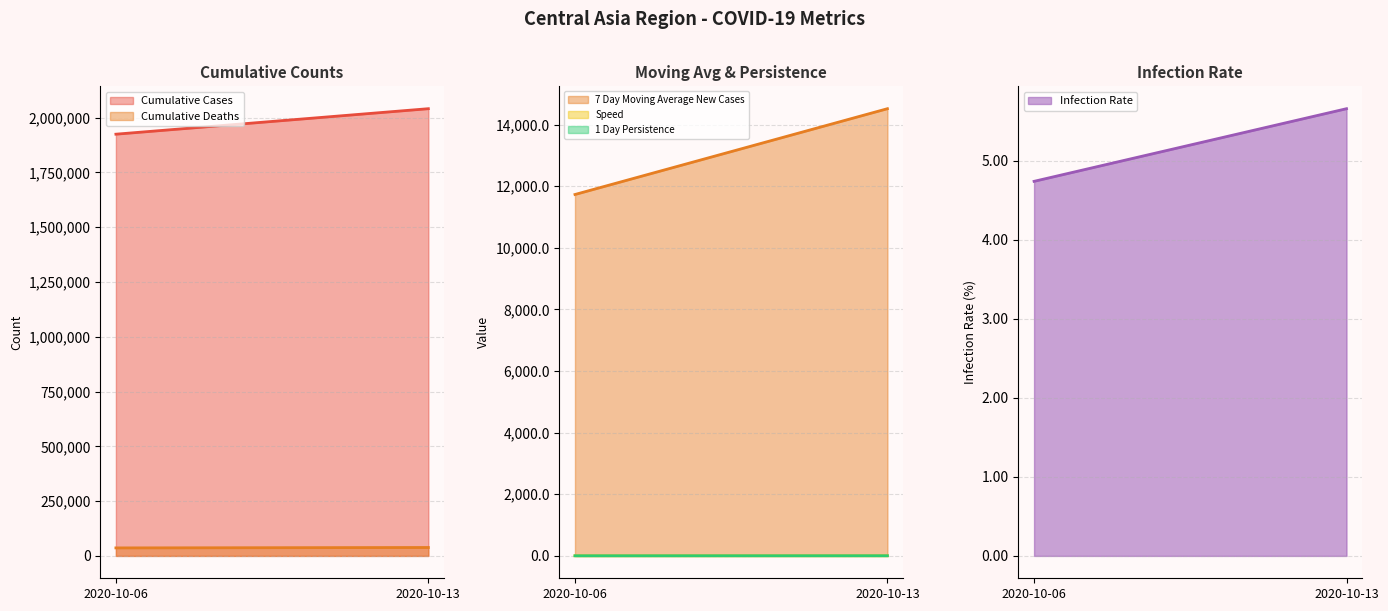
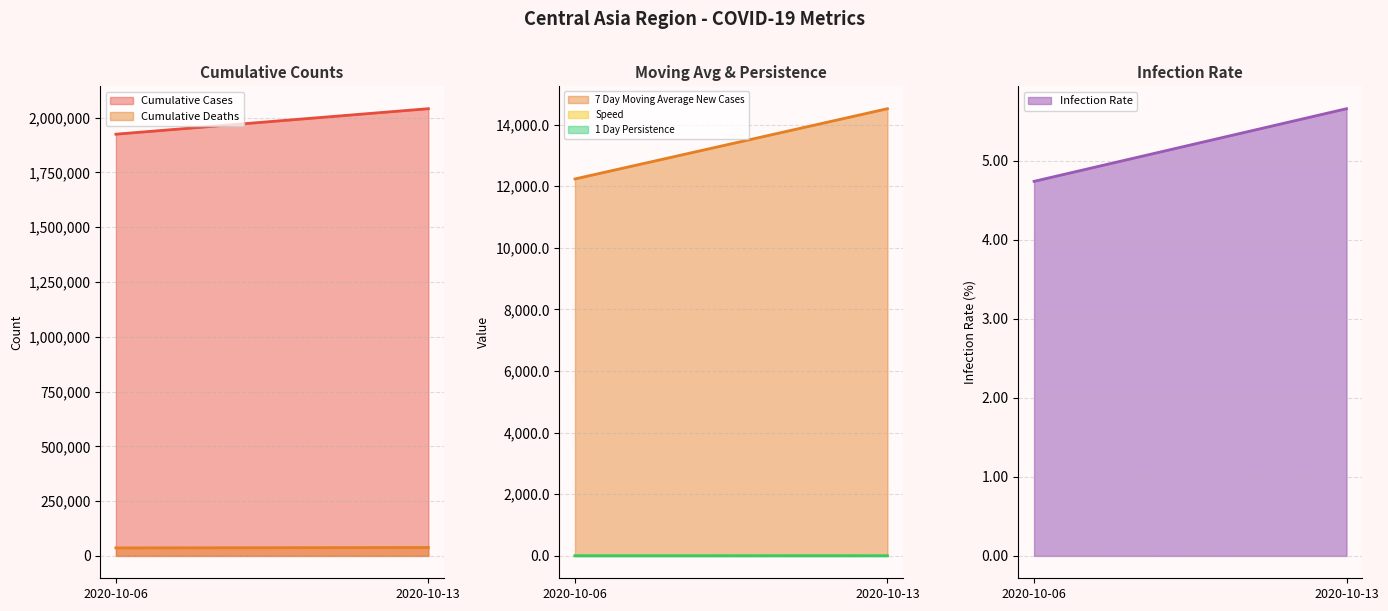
Moving Avg & Persistence, 7 Day Moving Average New Cases, 2020-10-06: 11,700 -> 12,200
